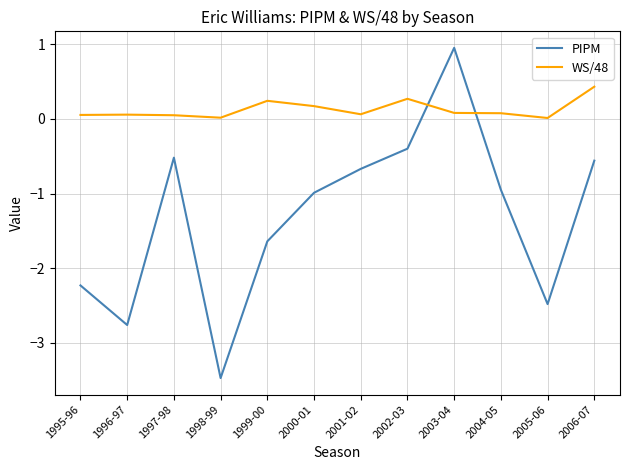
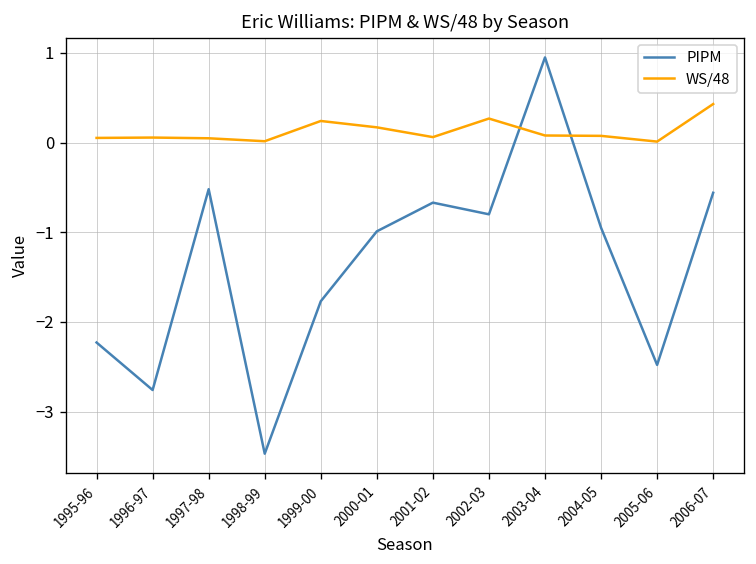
PIPM, 1999-00: -1.6 -> -1.8
PIPM, 2002-03: -0.4 -> -0.8
